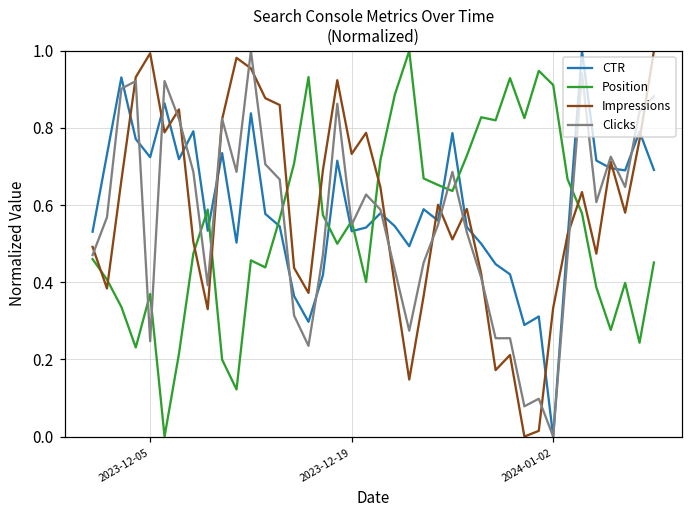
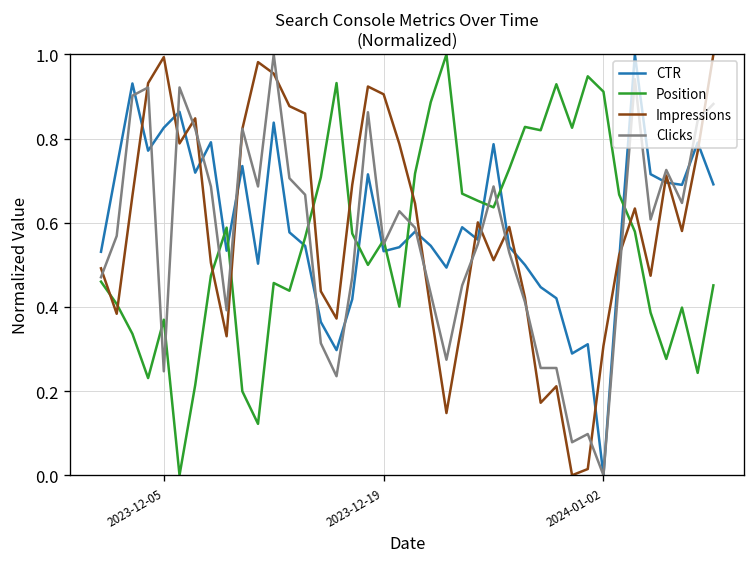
CTR, 2023-12-05: 0.72 -> 0.83
Impressions, 2023-12-19: 0.73 -> 0.91
Impressions, 2024-01-02: 0.33 -> 0.31
